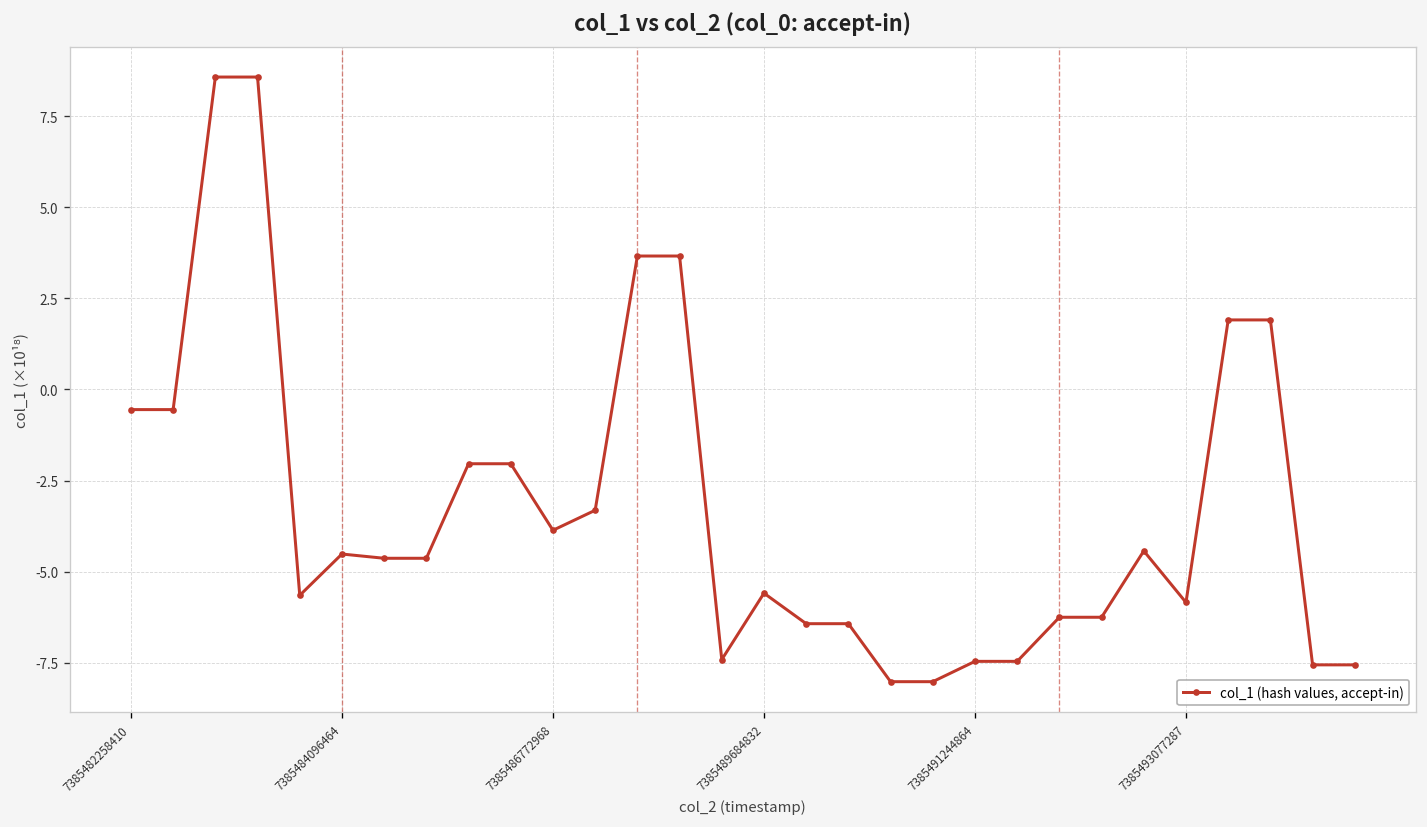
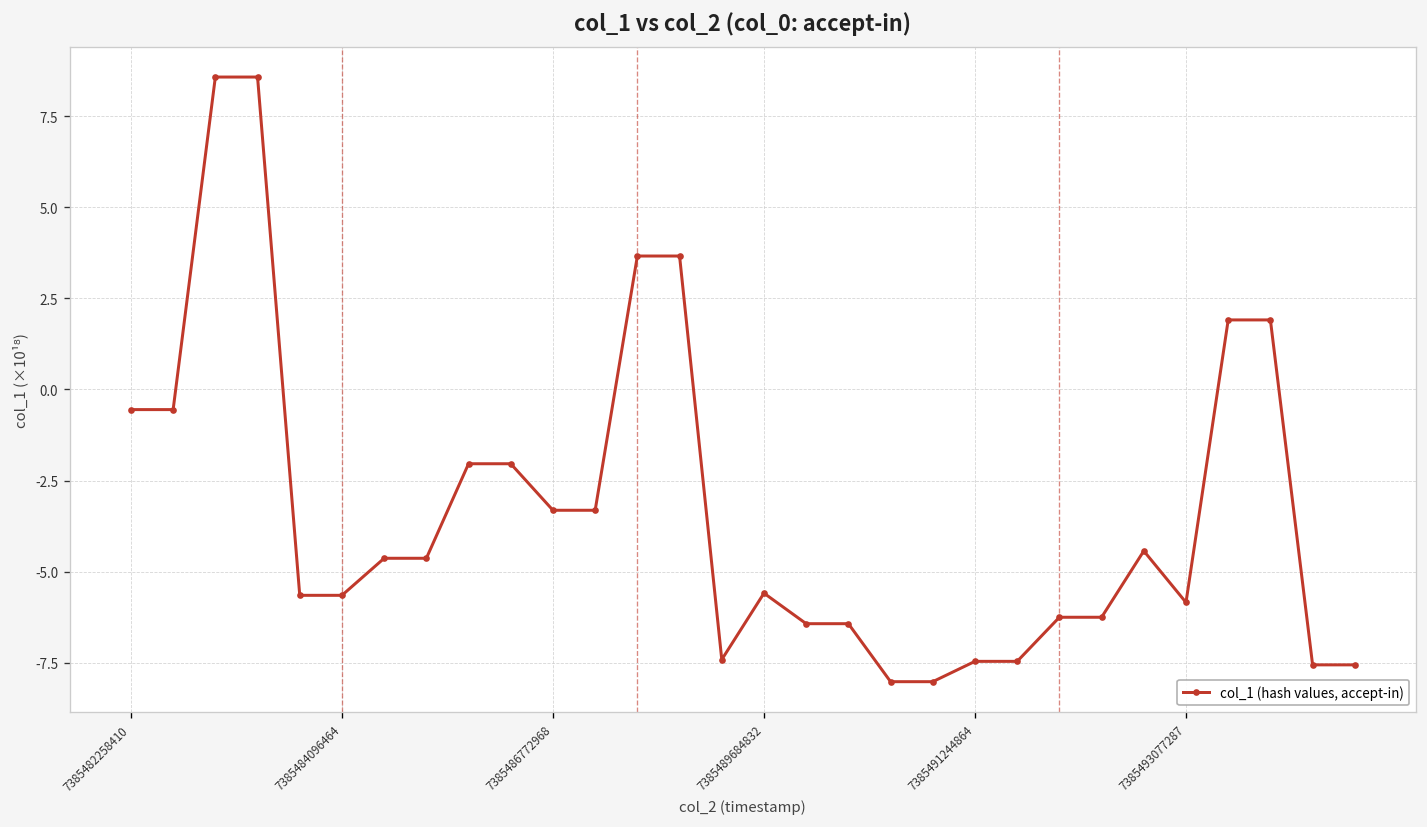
7385484096464: -4.5 -> -5.7
7385486772968: -3.9 -> -3.3
